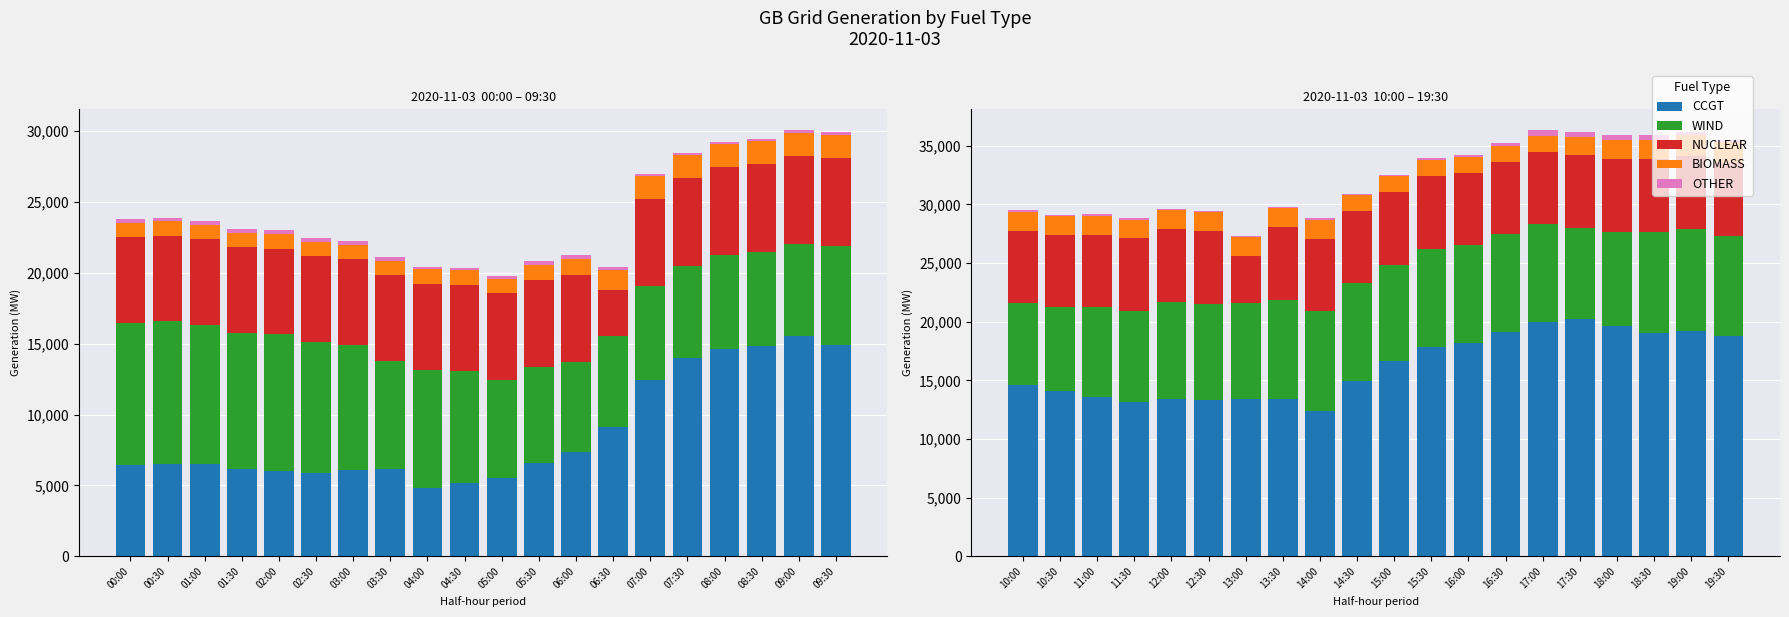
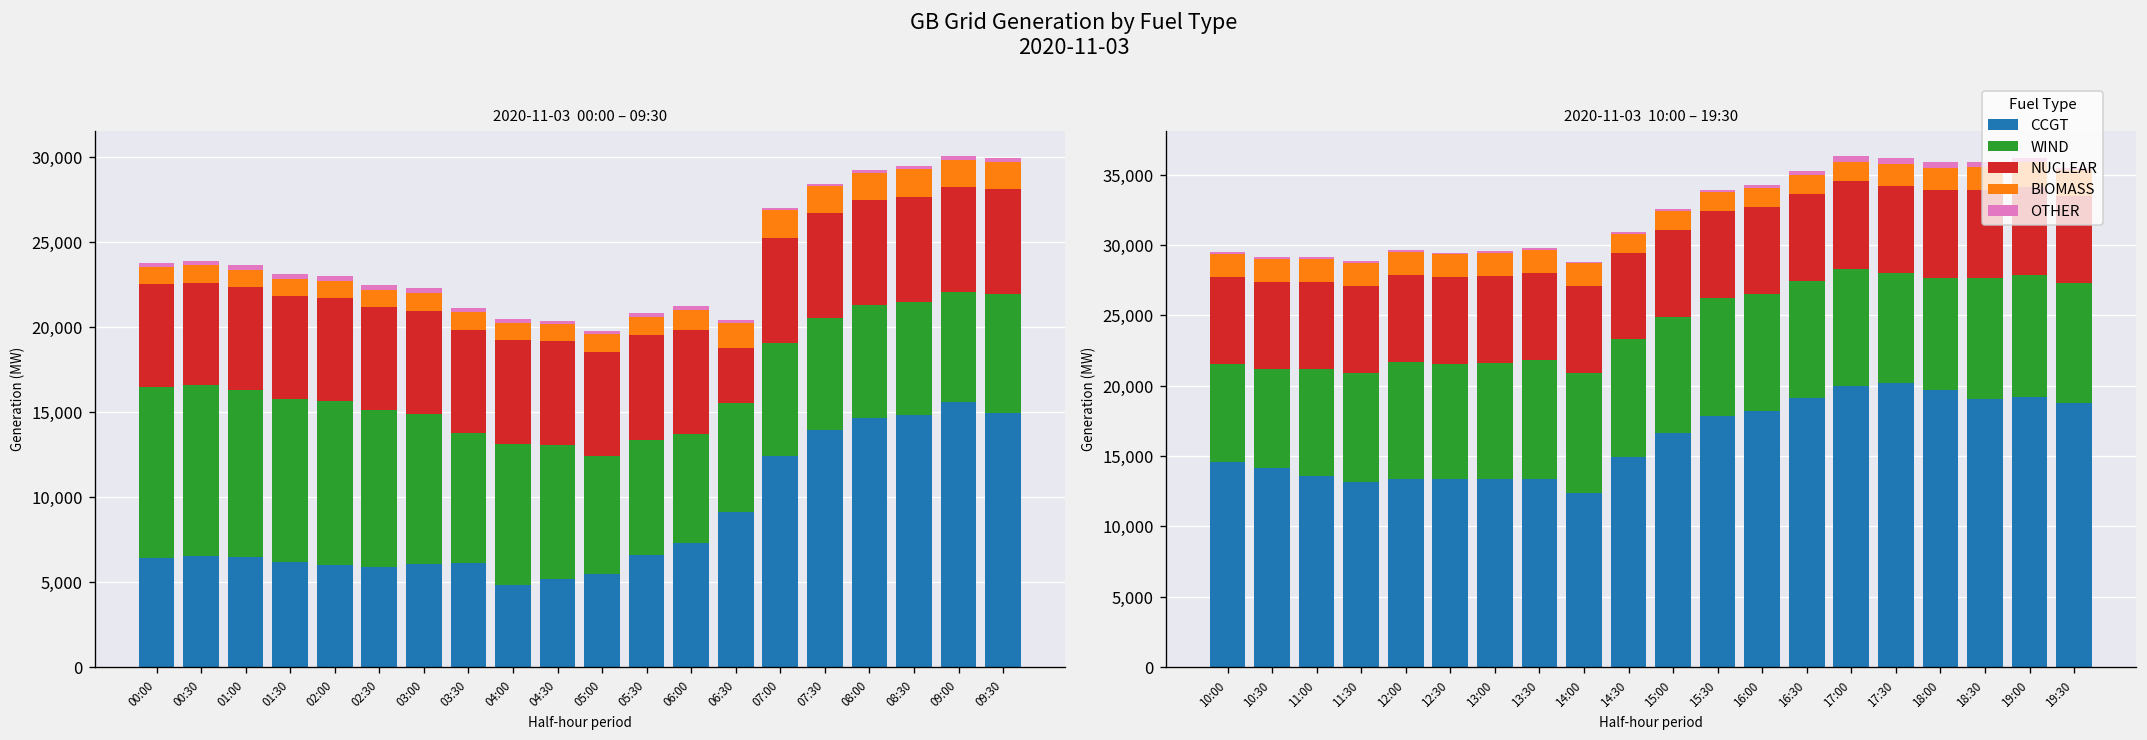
2020-11-03 10:00 – 19:30, NUCLEAR, 13:00: 4,000 -> 6,200
